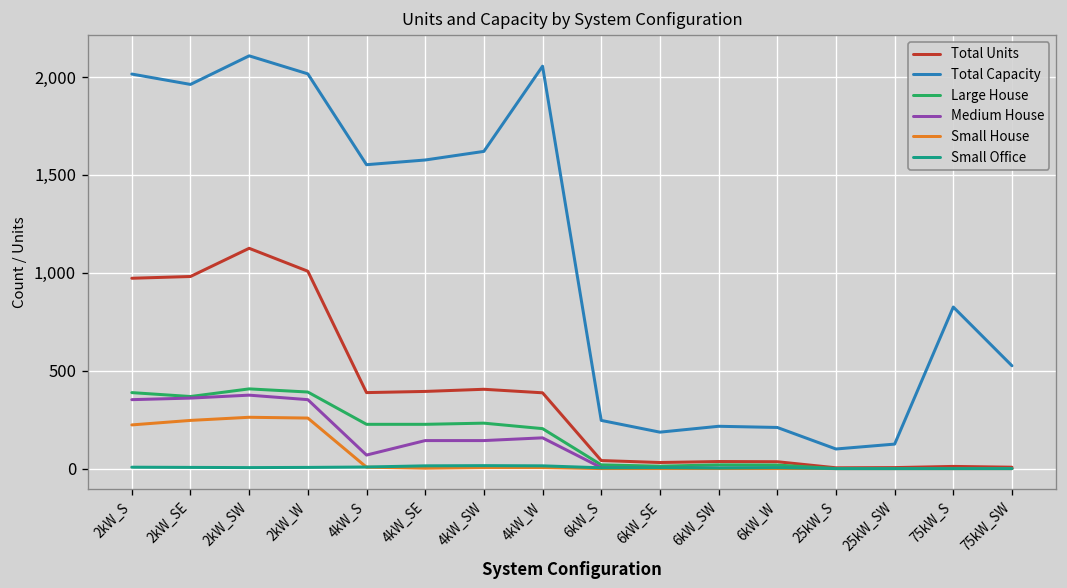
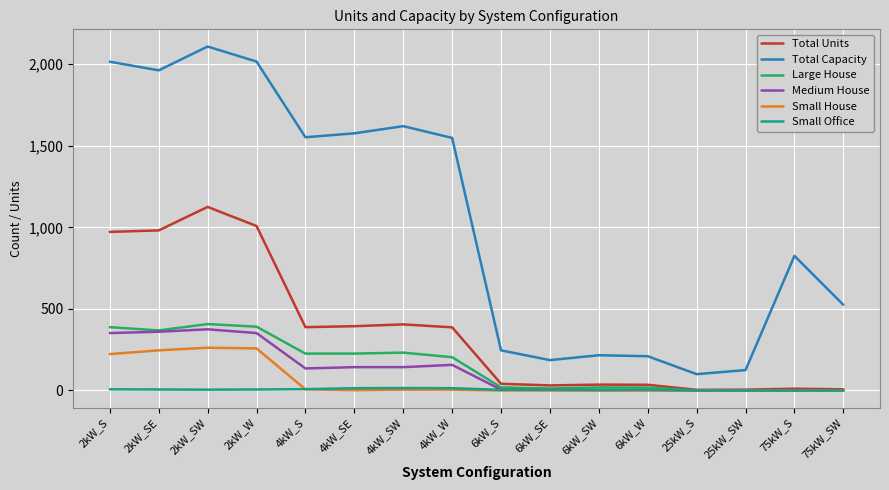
Medium House, 4kW_S: 70 -> 140
Total Capacity, 4kW_W: 2,060 -> 1,550
